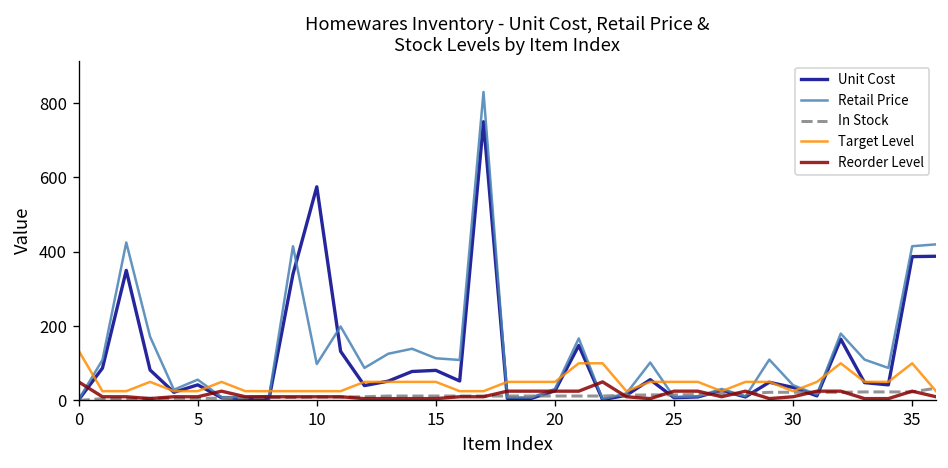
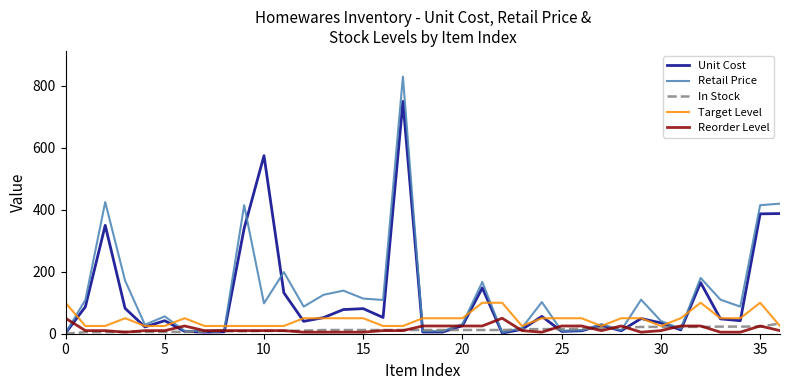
Target Level, 0: 130 -> 100
